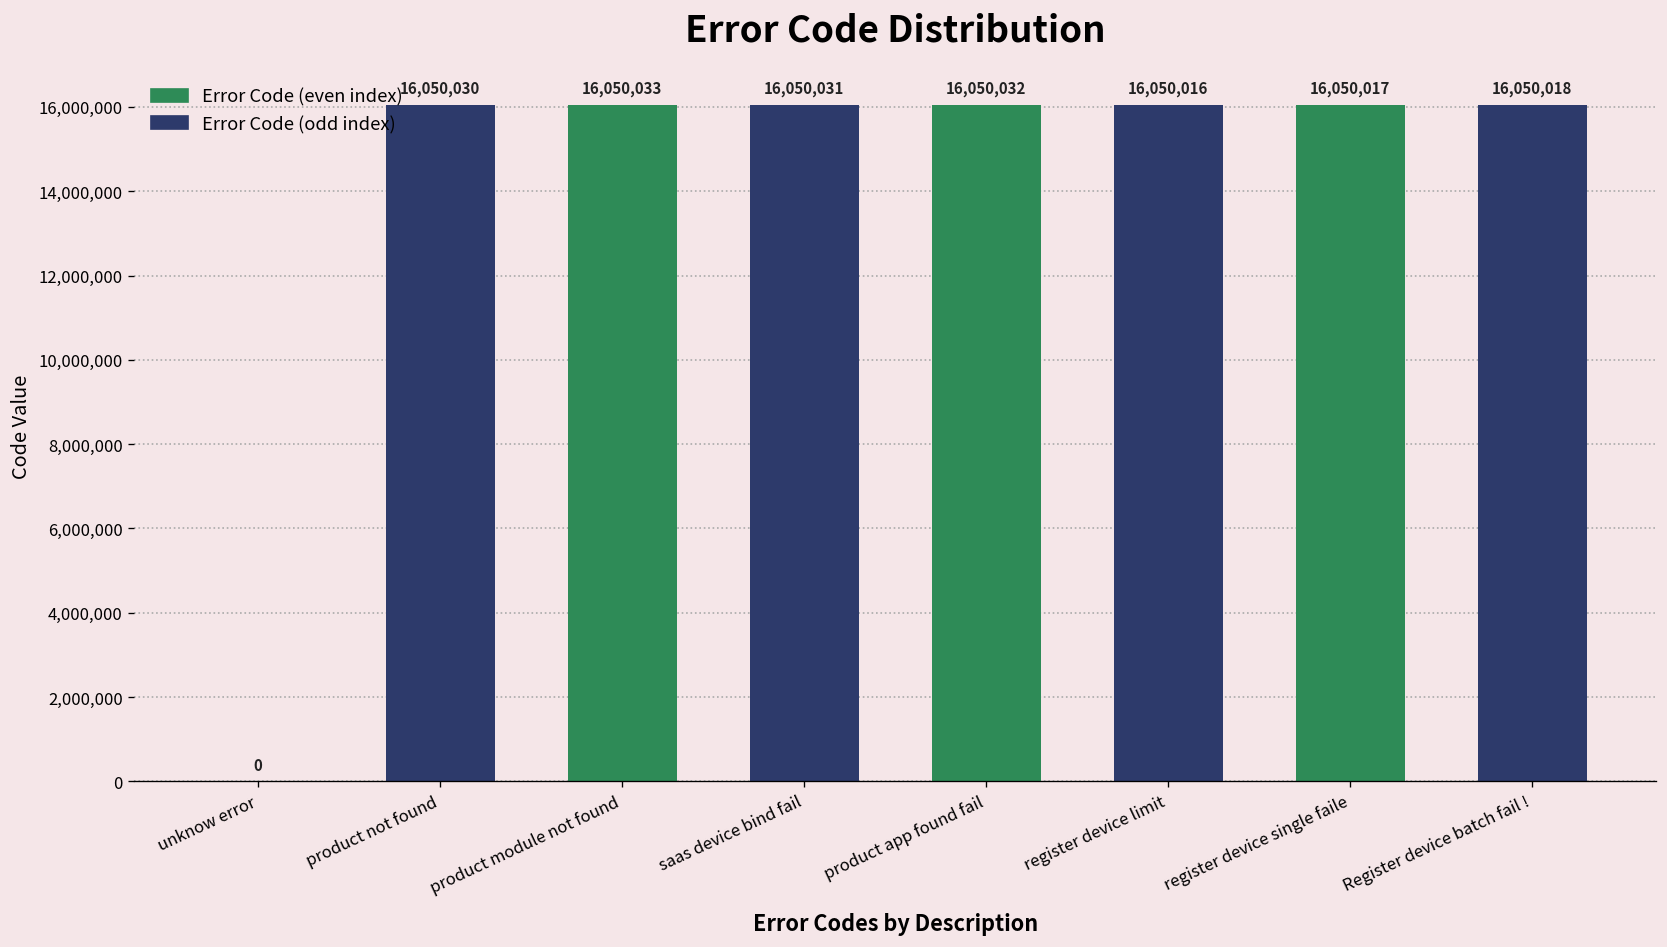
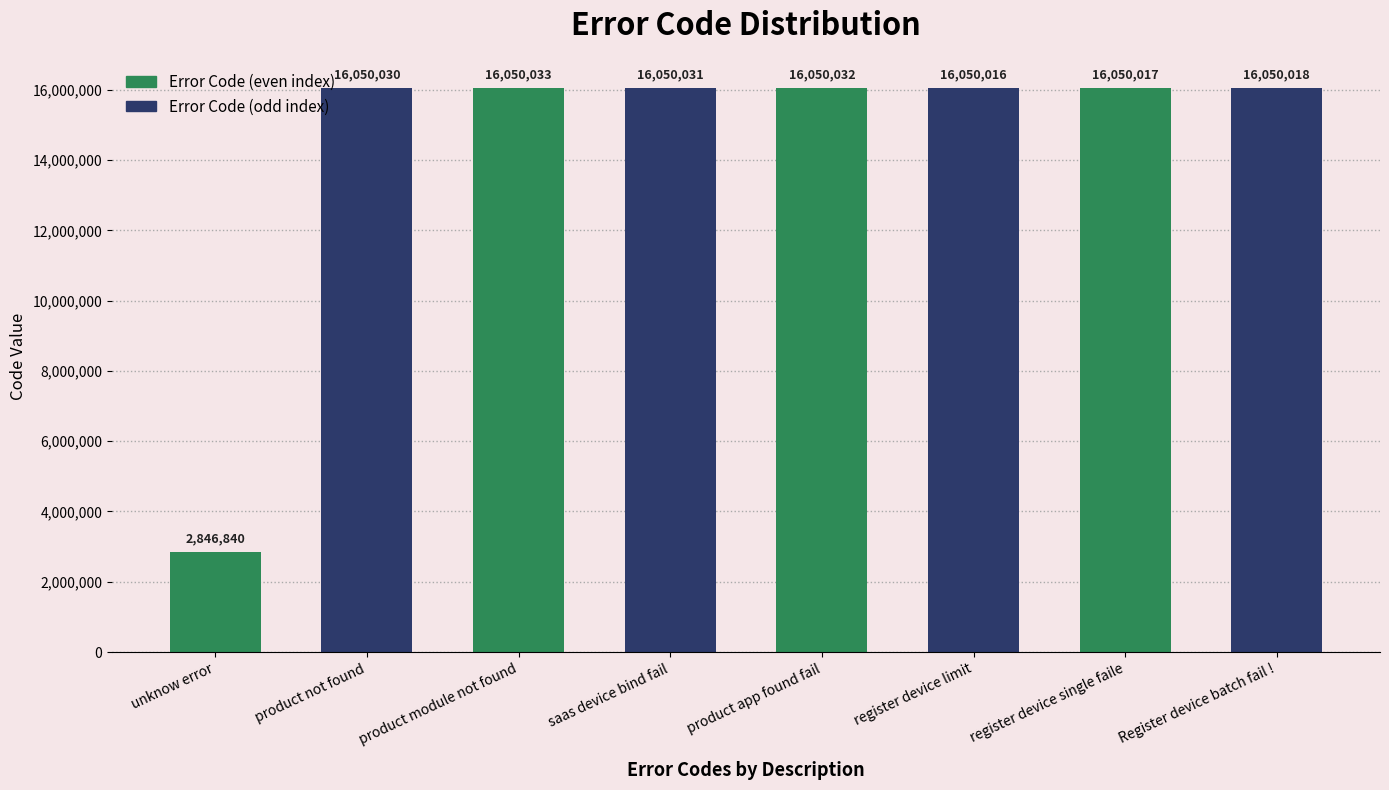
Error Code (even index), unknow error: 0 -> 2,846,840
